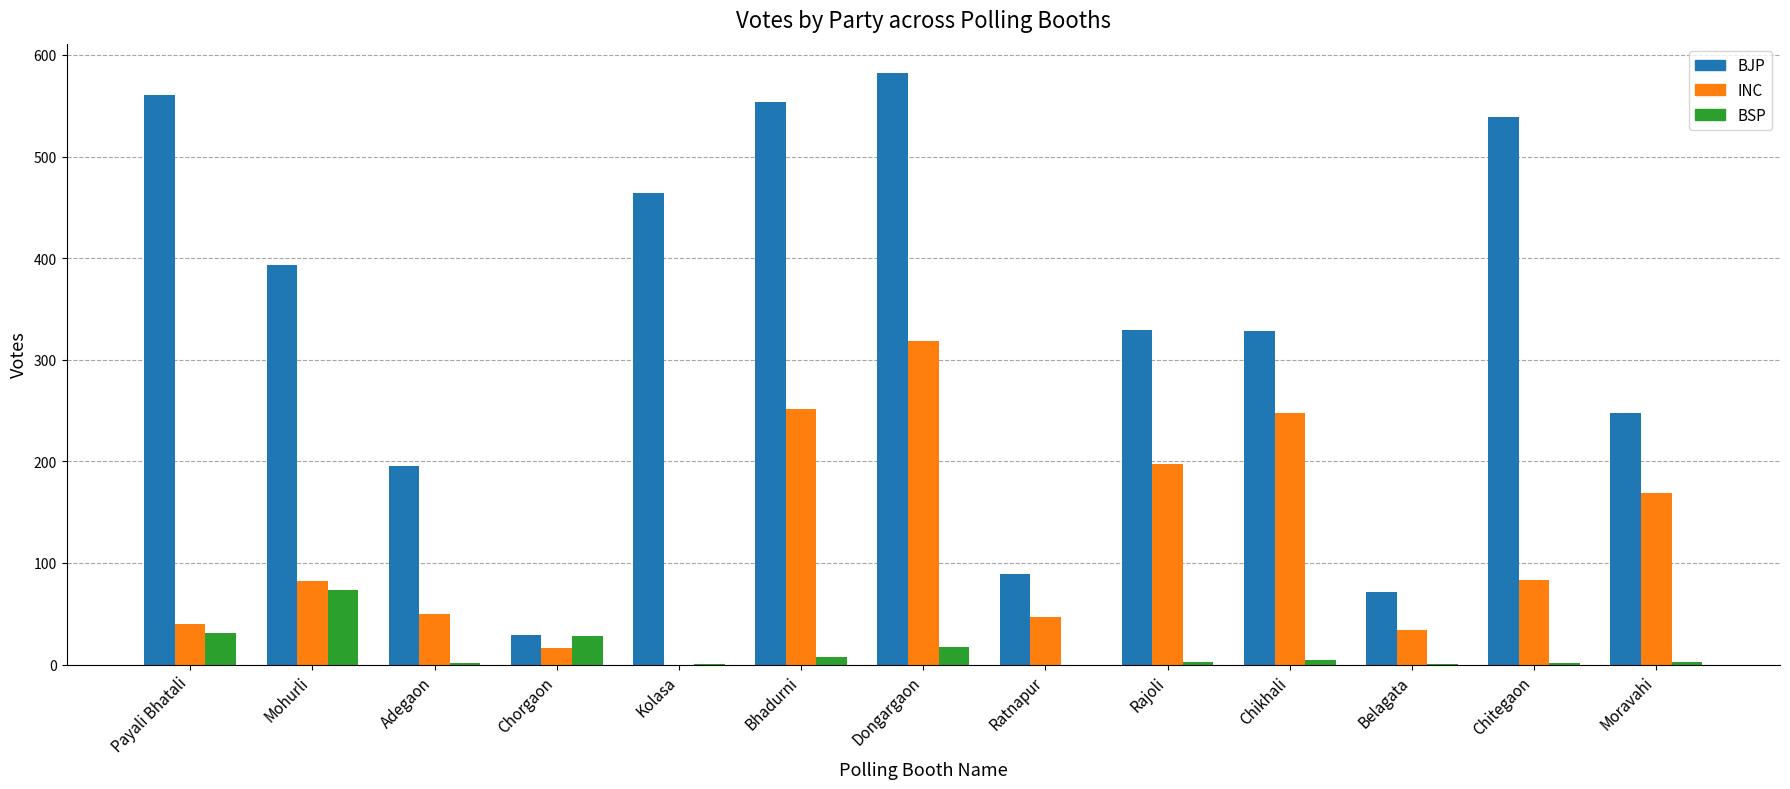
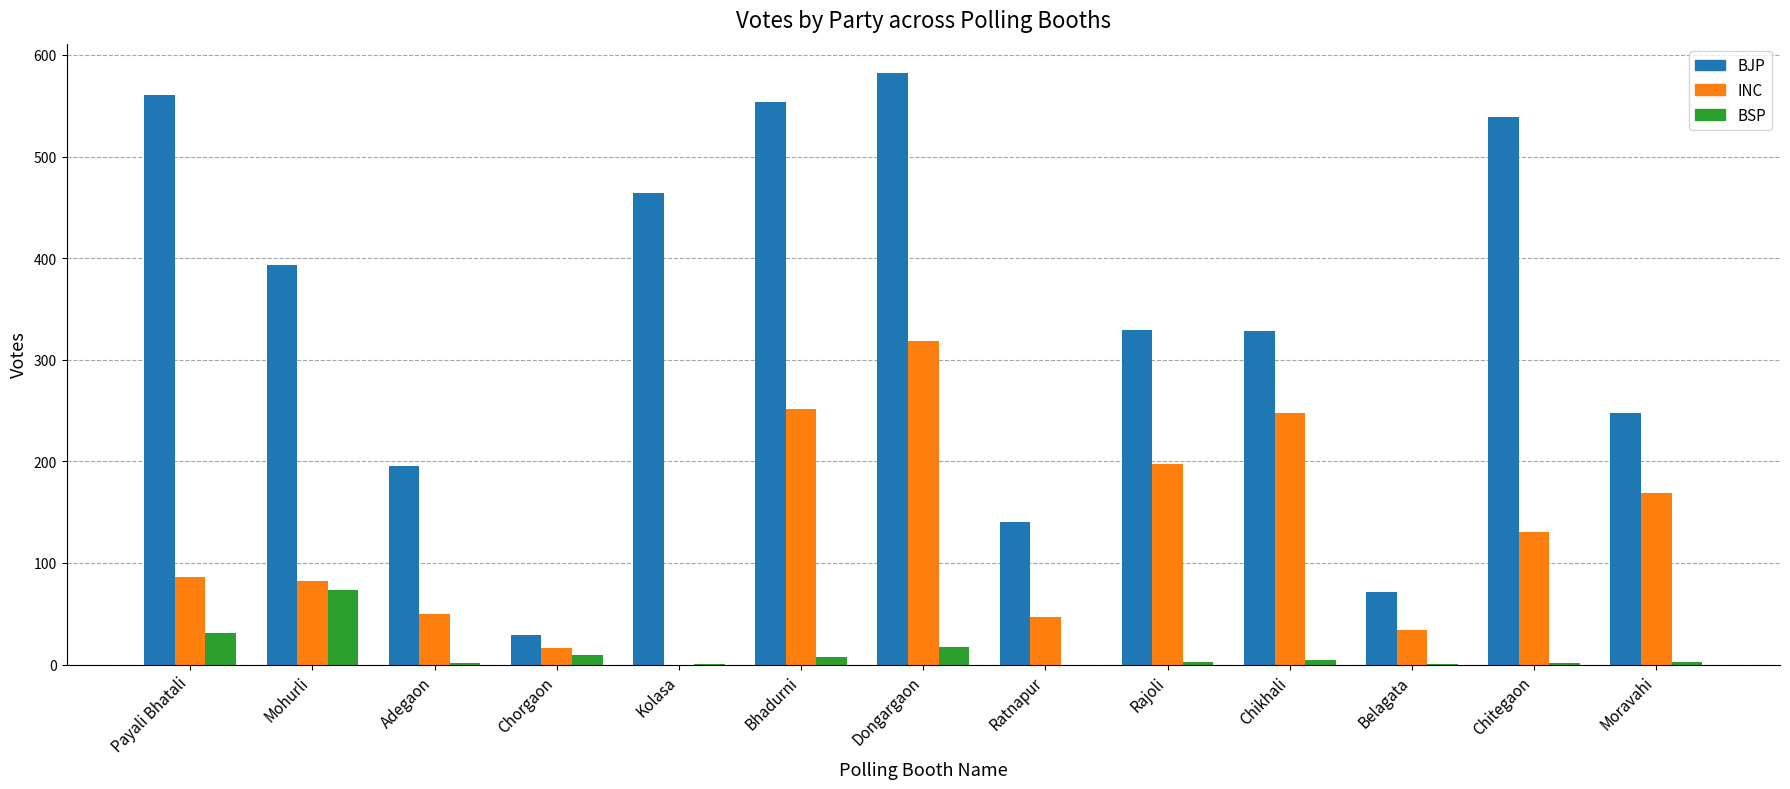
INC, Payali Bhatali: 40 -> 86
BSP, Chorgaon: 28 -> 9
BJP, Ratnapur: 89 -> 140
INC, Chitegaon: 83 -> 130
